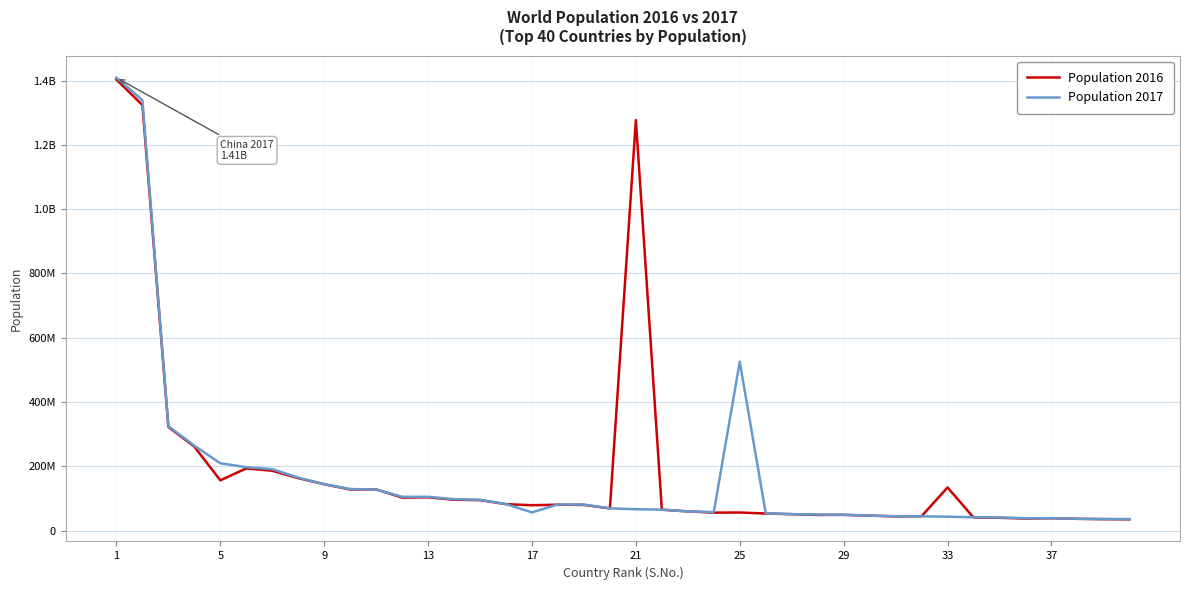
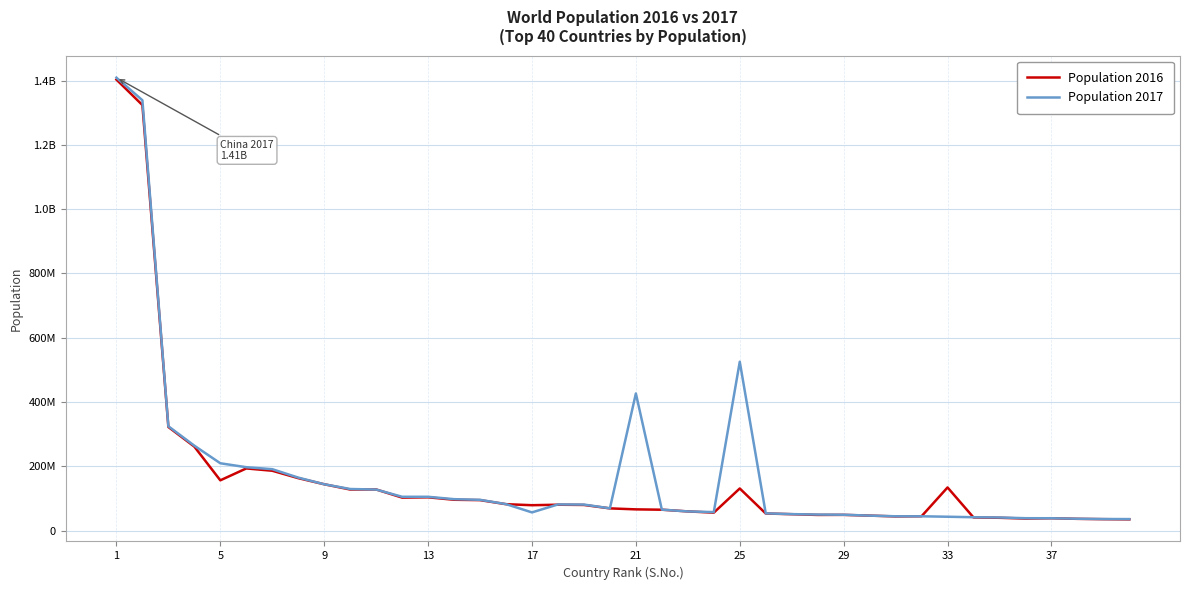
Population 2016, 21: 1280000000 -> 70000000
Population 2017, 21: 70000000 -> 430000000
Population 2016, 25: 60000000 -> 130000000
